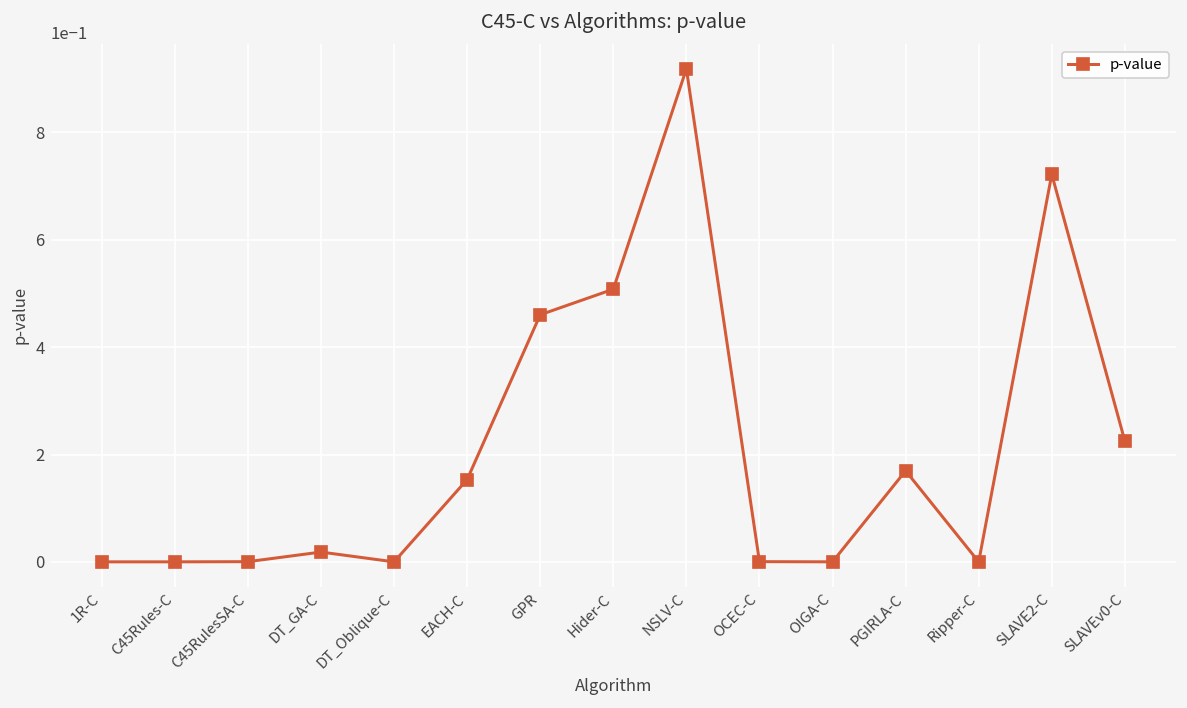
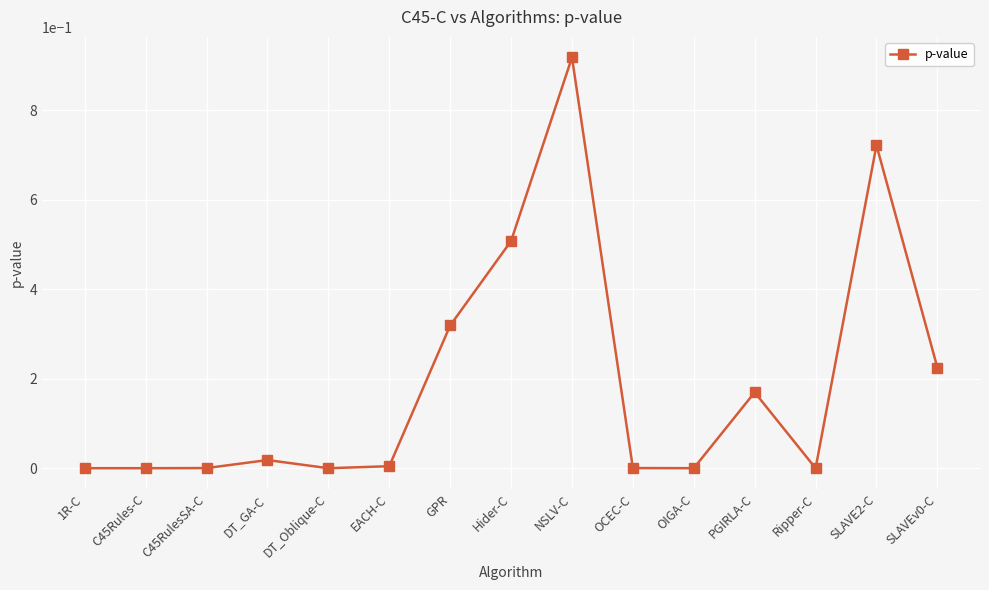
EACH-C: 0.15 -> 0.00
GPR: 0.46 -> 0.32
